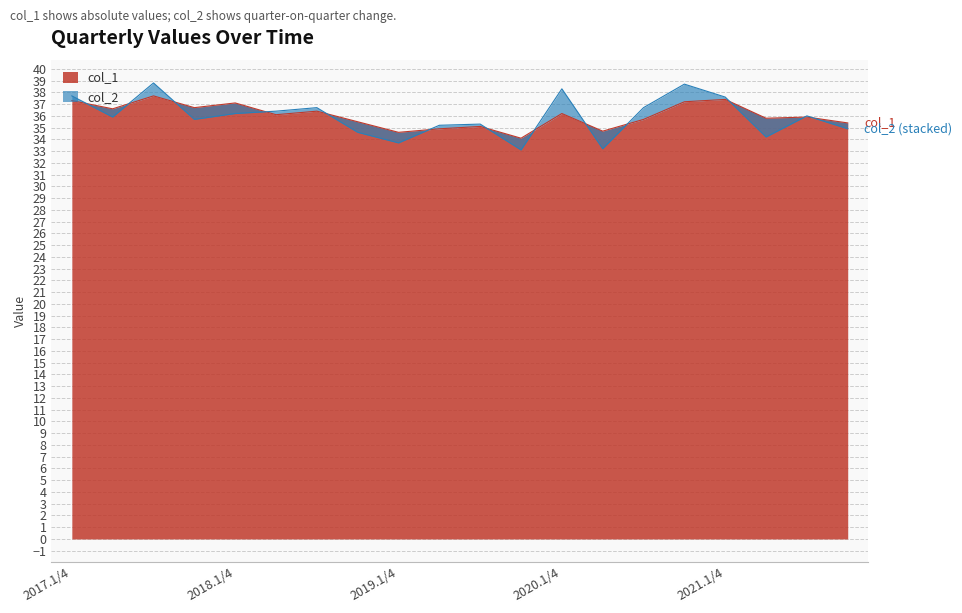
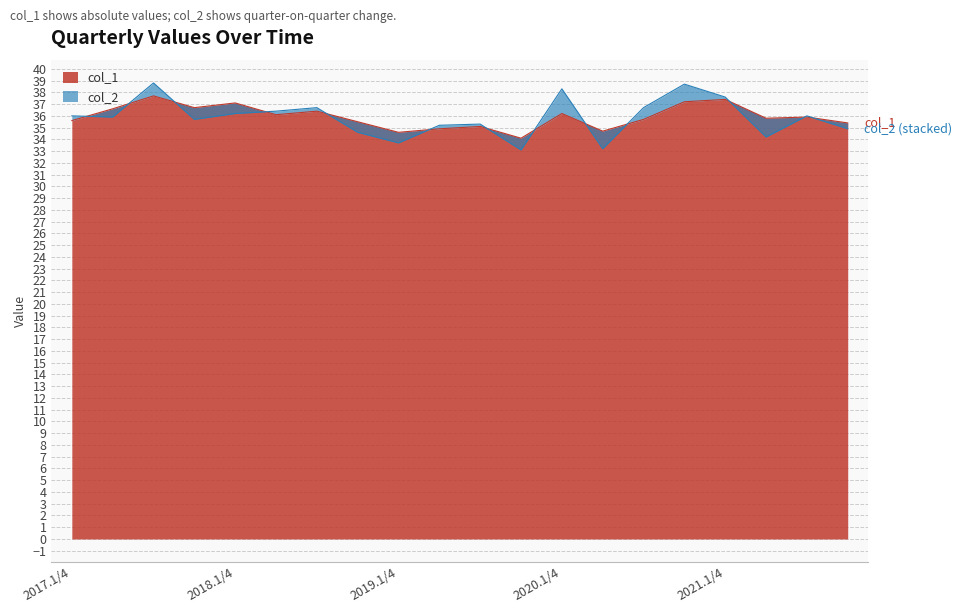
col_1, 2017.1/4: 37.3 -> 35.6
